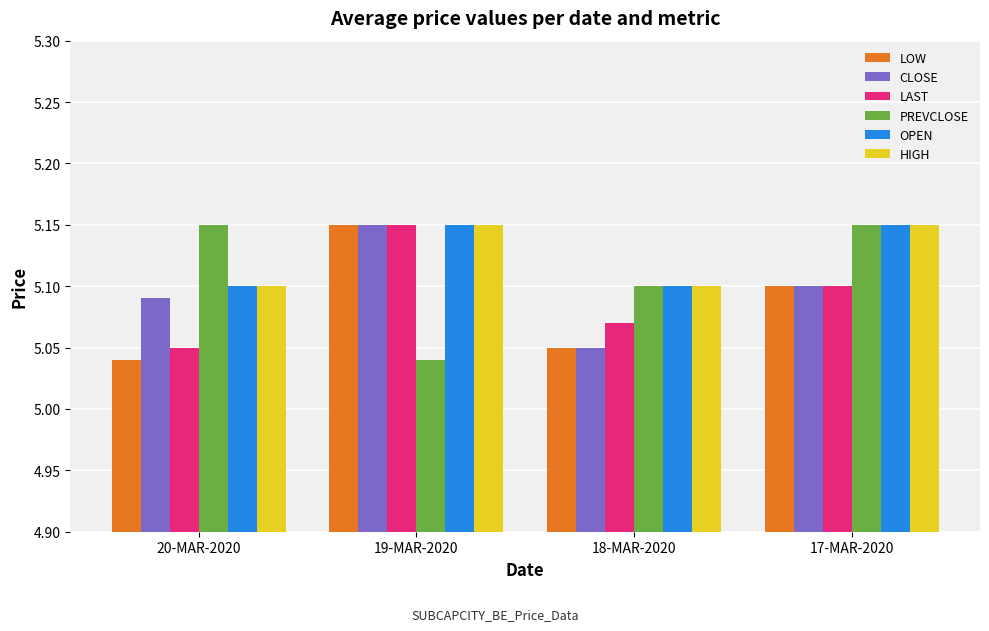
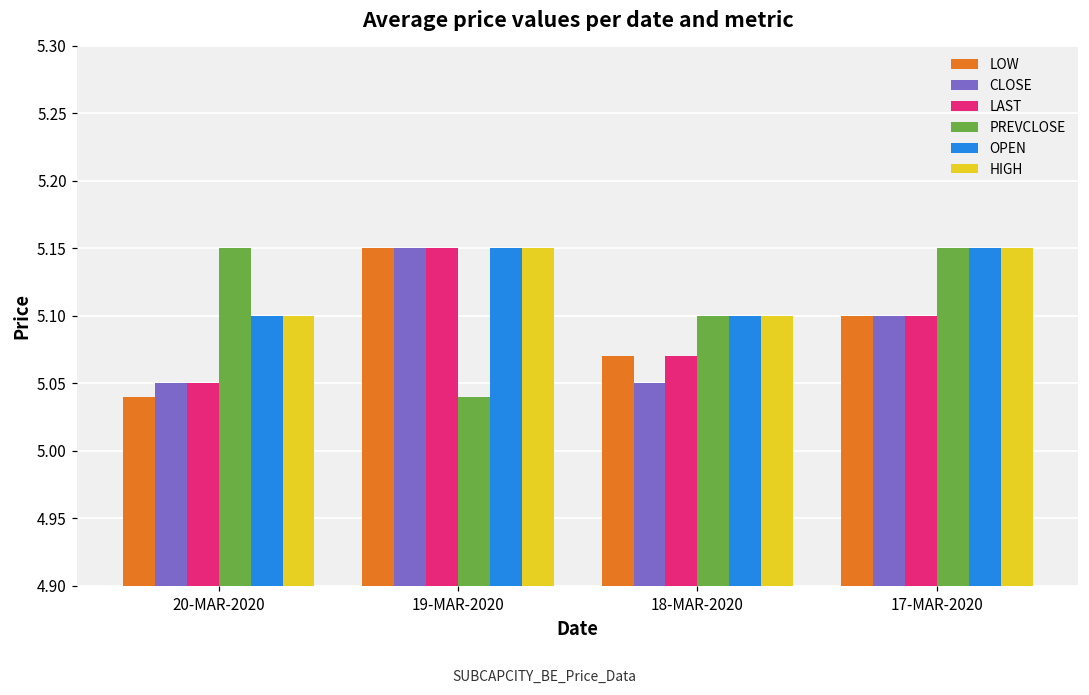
CLOSE, 20-MAR-2020: 5.09 -> 5.05
LOW, 18-MAR-2020: 5.05 -> 5.07
